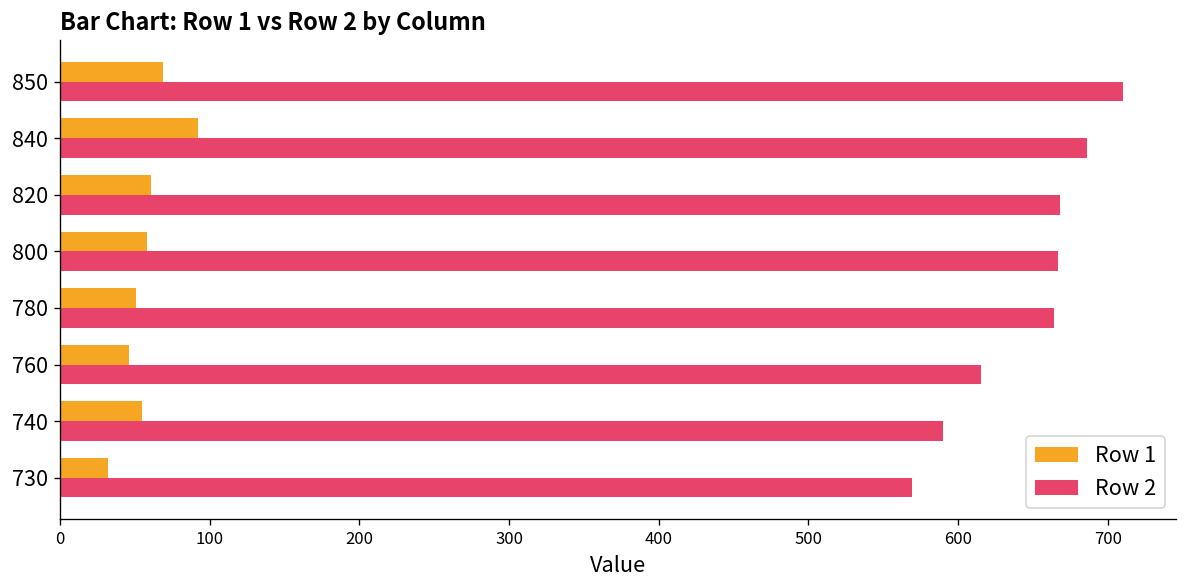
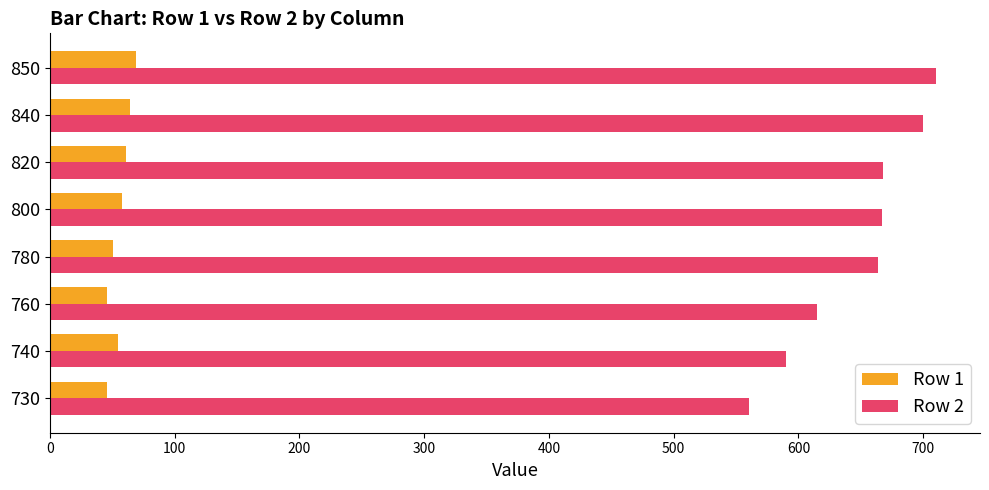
Row 1, 840: 92 -> 64
Row 2, 840: 686 -> 700
Row 1, 730: 32 -> 46
Row 2, 730: 569 -> 560
